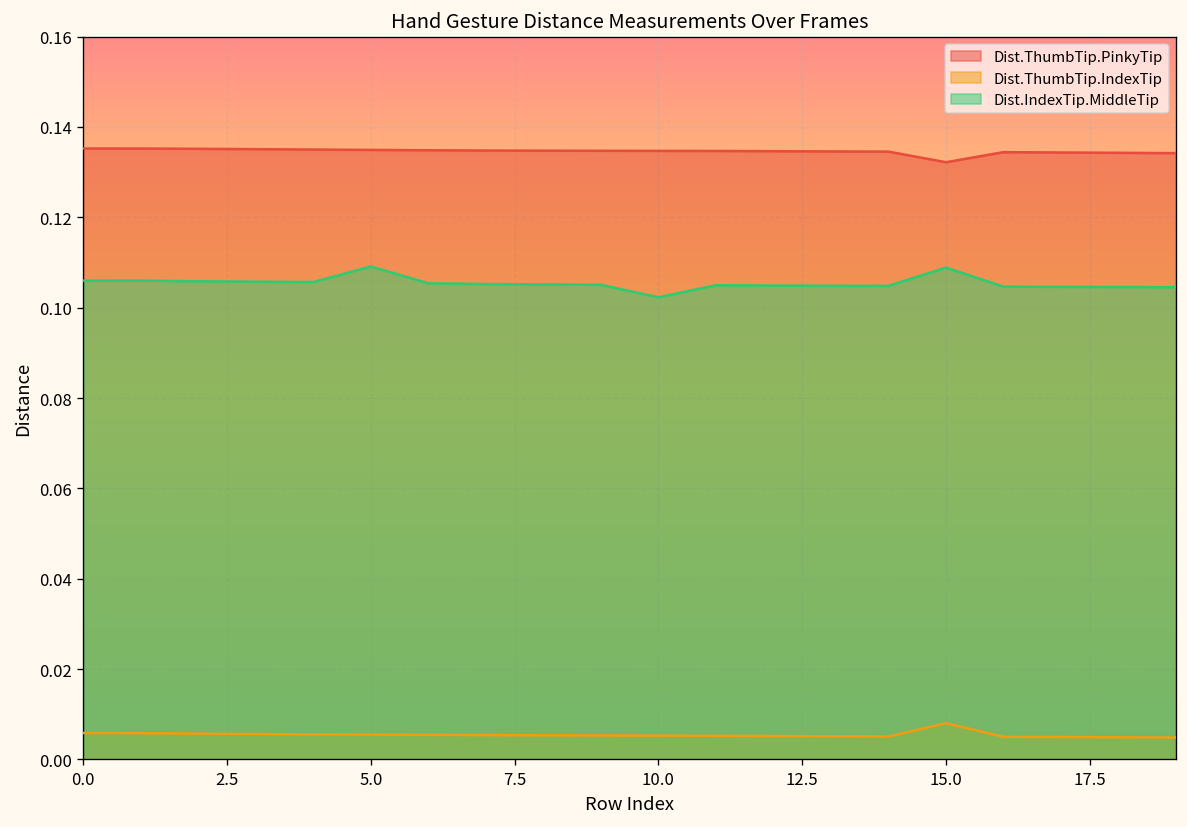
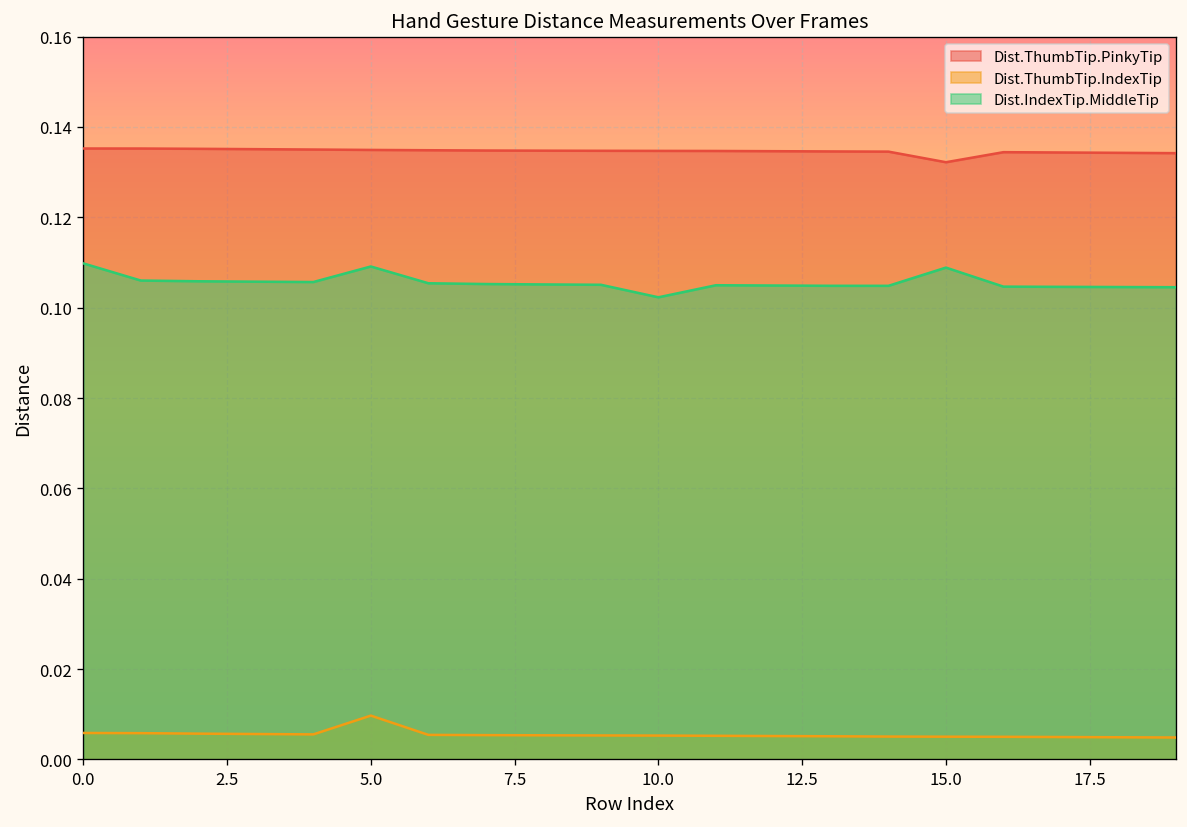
Dist.IndexTip.MiddleTip, 0.0: 0.106 -> 0.110
Dist.ThumbTip.IndexTip, 5.0: 0.006 -> 0.010
Dist.ThumbTip.IndexTip, 15.0: 0.008 -> 0.005
